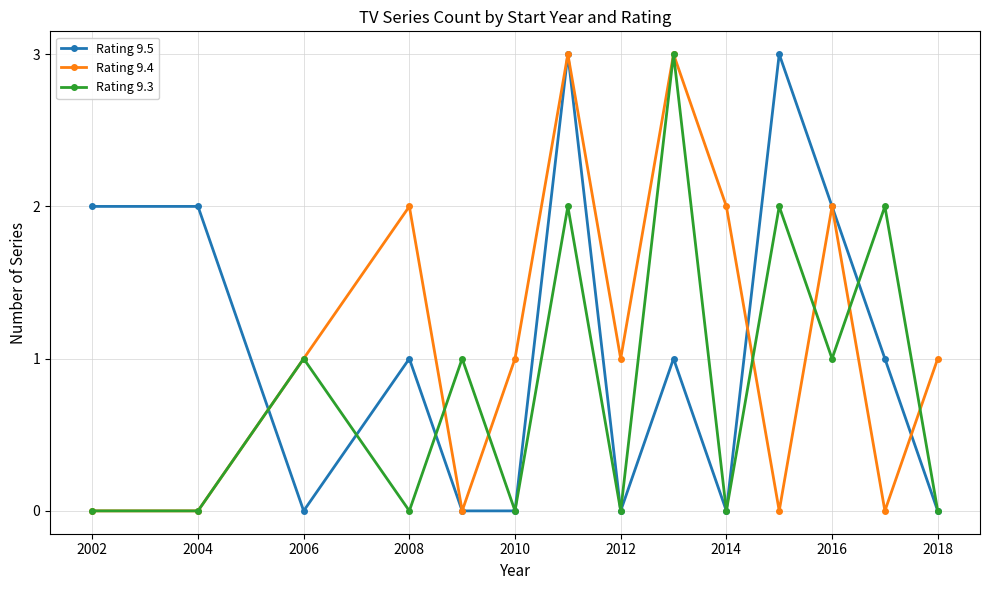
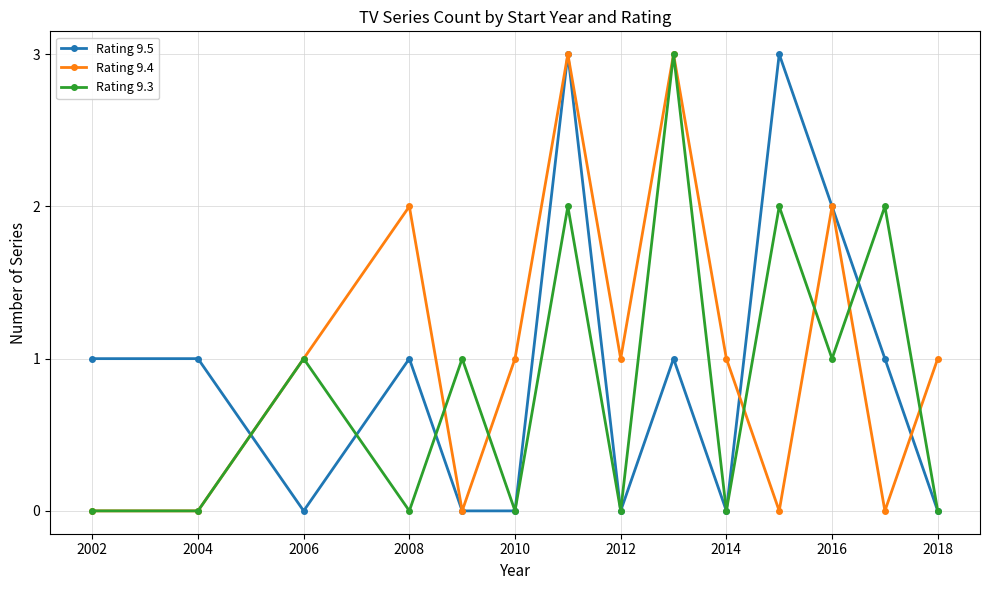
Rating 9.5, 2002: 2 -> 1
Rating 9.5, 2004: 2 -> 1
Rating 9.4, 2014: 2 -> 1
